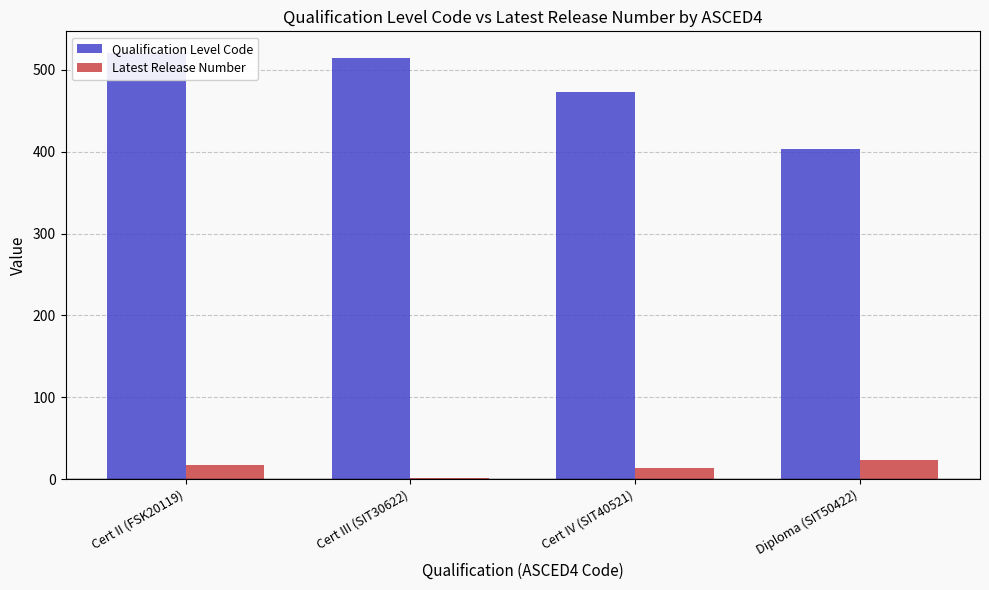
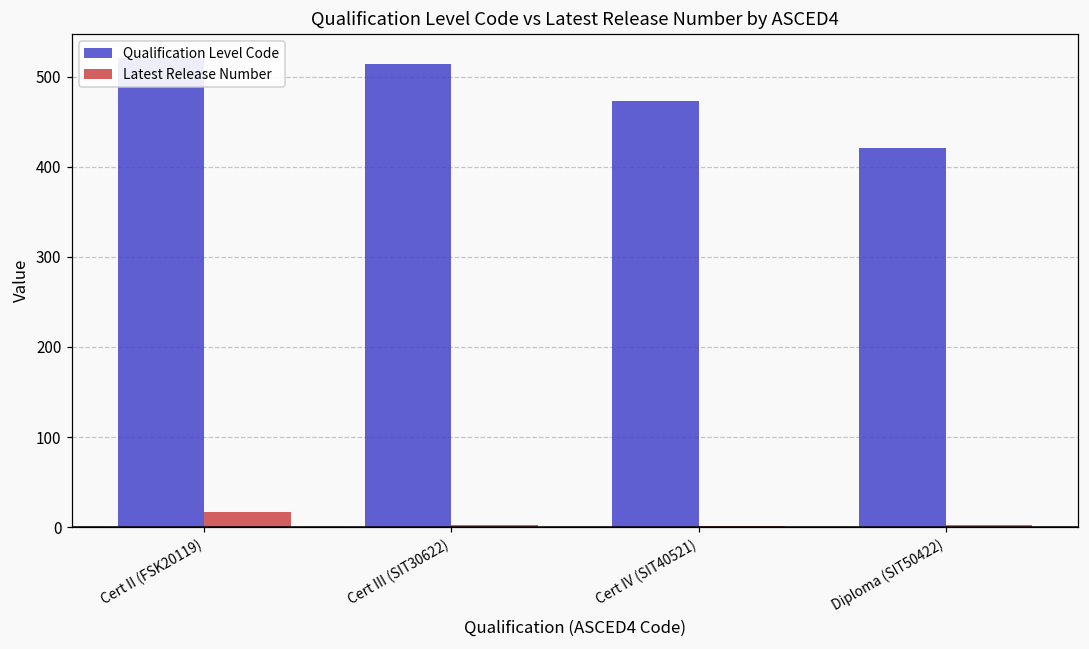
Latest Release Number, Cert IV (SIT40521): 10 -> 0
Qualification Level Code, Diploma (SIT50422): 400 -> 420
Latest Release Number, Diploma (SIT50422): 20 -> 0
